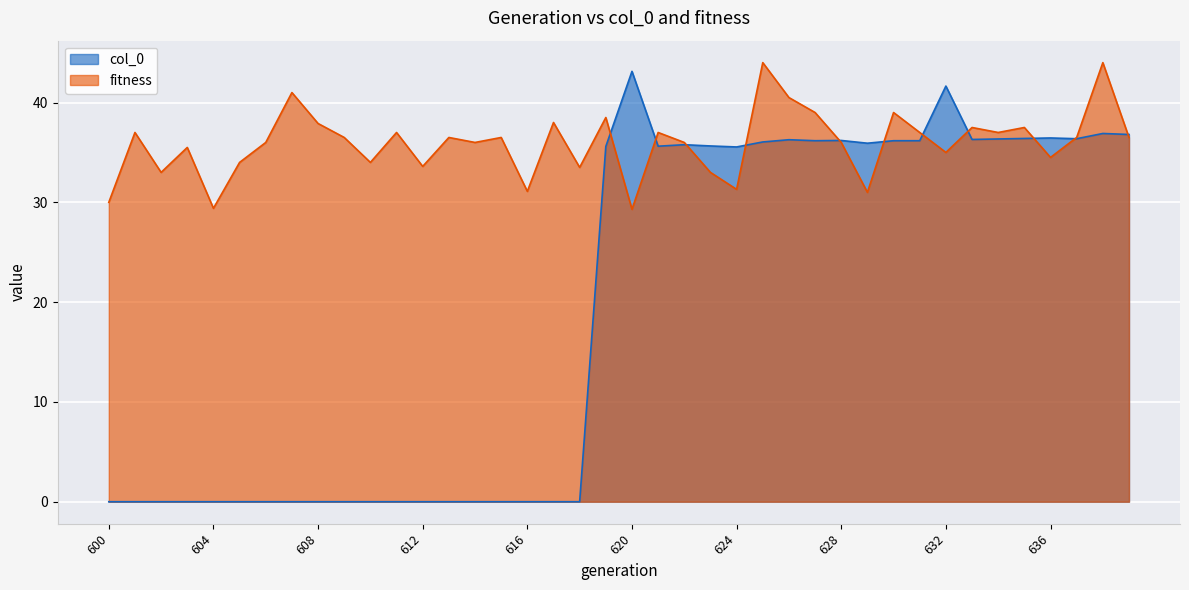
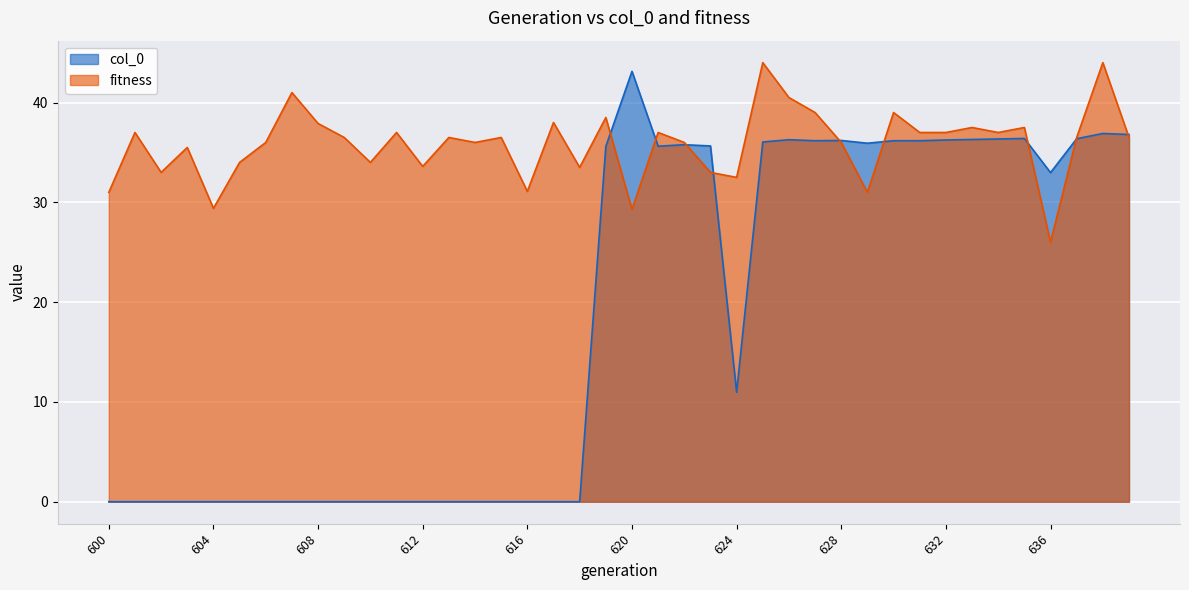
fitness, 600: 30 -> 31
col_0, 624: 36 -> 11
fitness, 624: 31 -> 33
col_0, 632: 42 -> 36
fitness, 632: 35 -> 37
col_0, 636: 36 -> 33
fitness, 636: 35 -> 26
